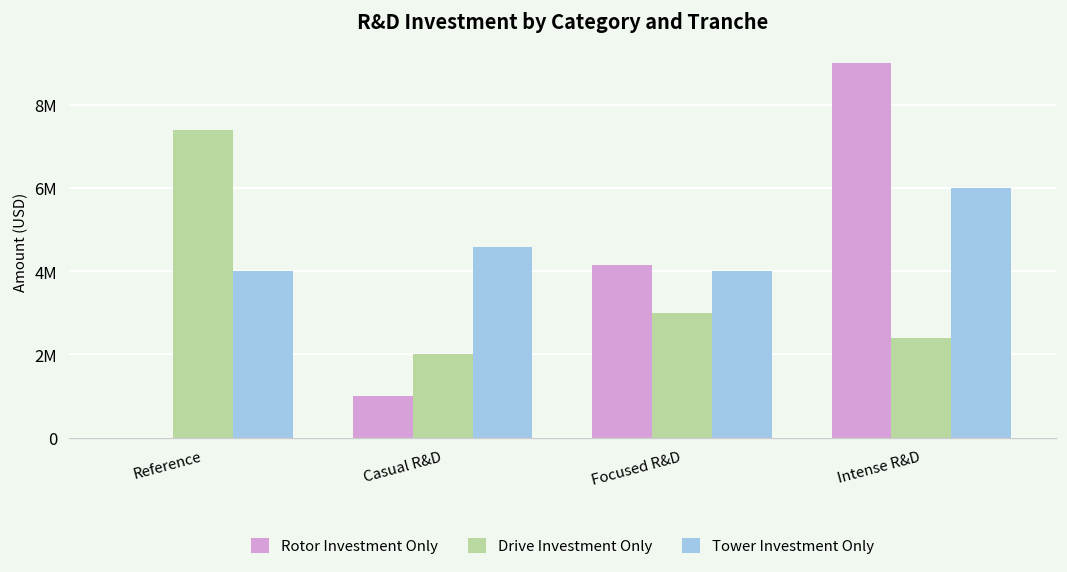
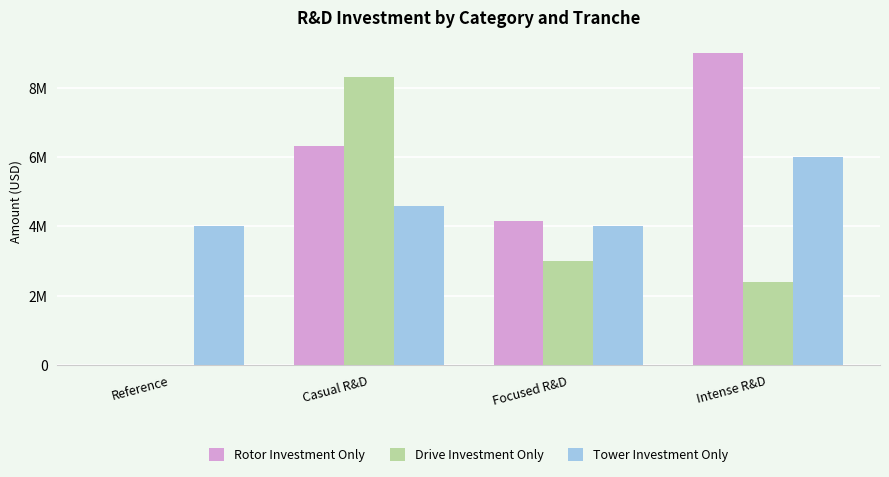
Drive Investment Only, Reference: 7400000 -> 0
Rotor Investment Only, Casual R&D: 1000000 -> 6300000
Drive Investment Only, Casual R&D: 2000000 -> 8300000
